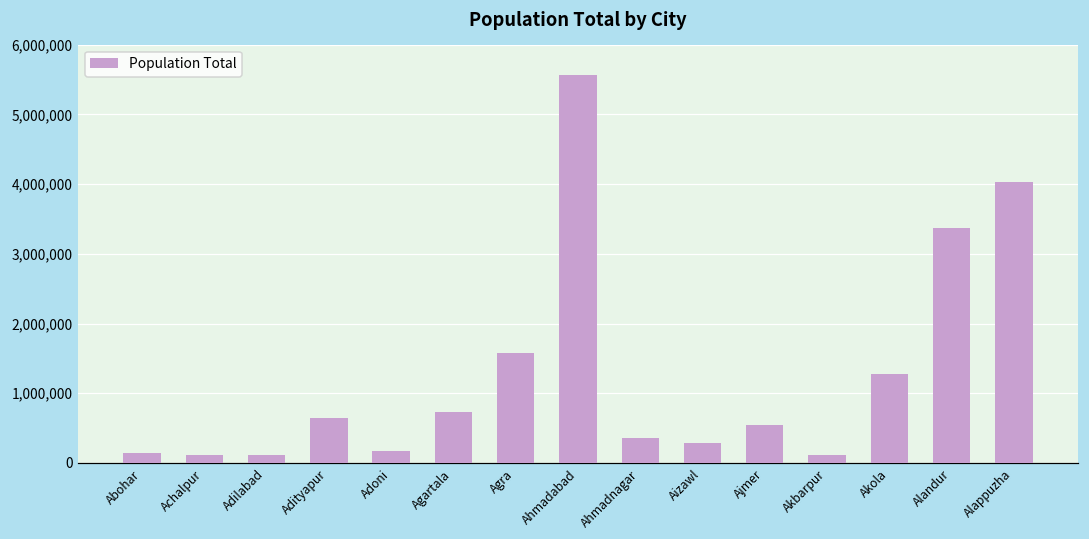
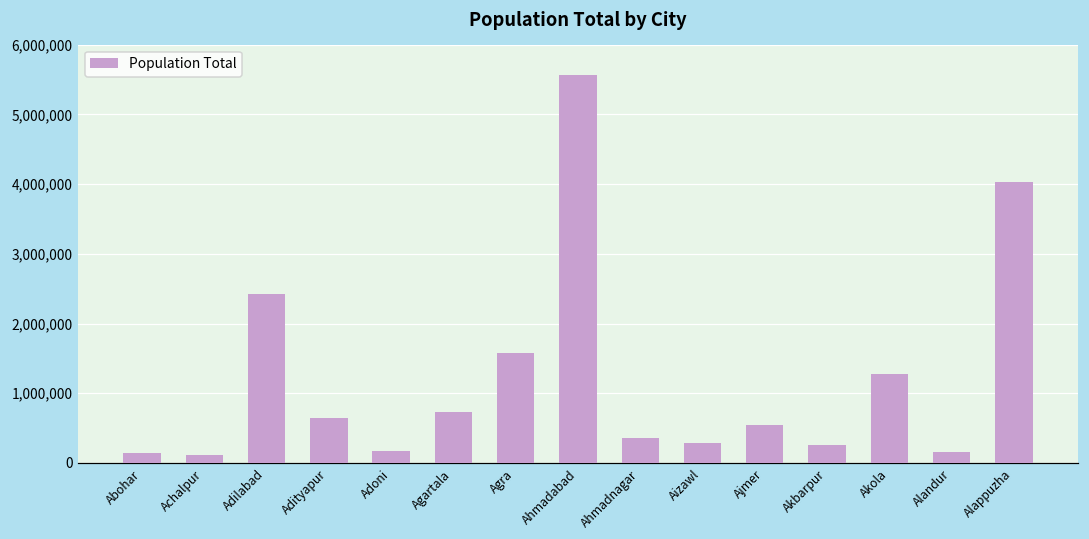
Adilabad: 100,000 -> 2,400,000
Akbarpur: 100,000 -> 300,000
Alandur: 3,400,000 -> 200,000
